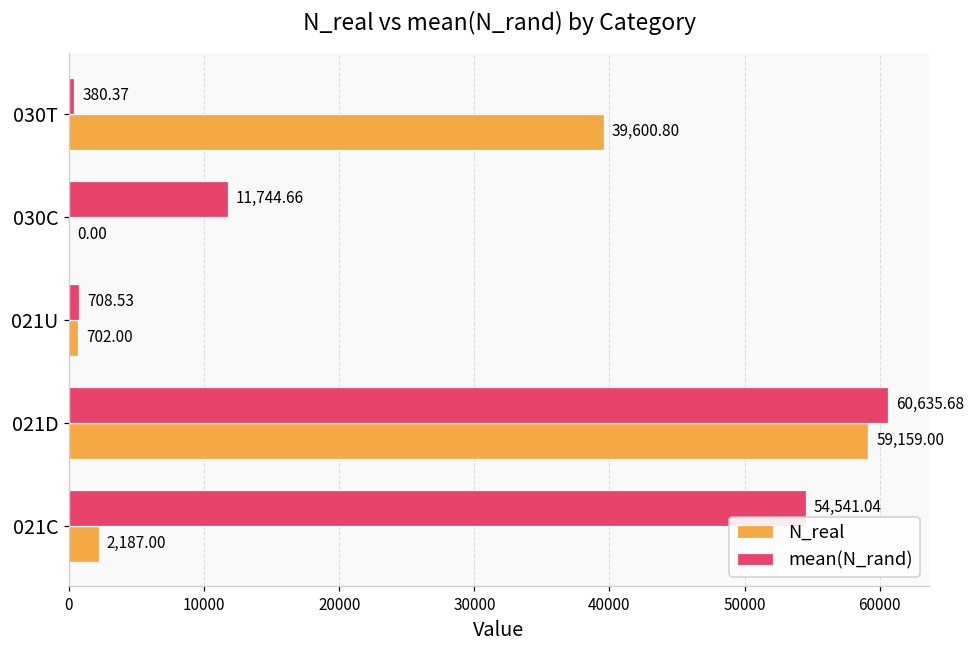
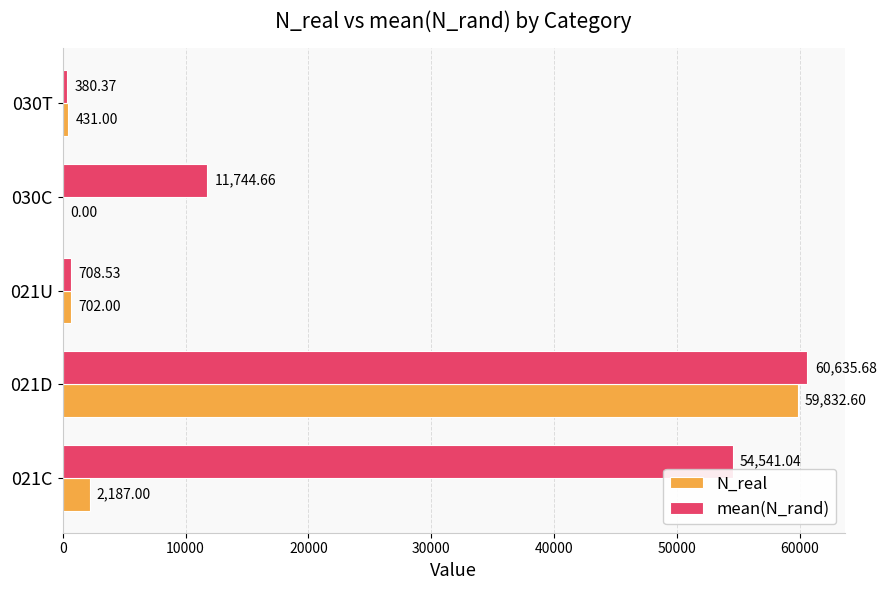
N_real, 030T: 39,600.80 -> 431.00
N_real, 021D: 59,159.00 -> 59,832.60
